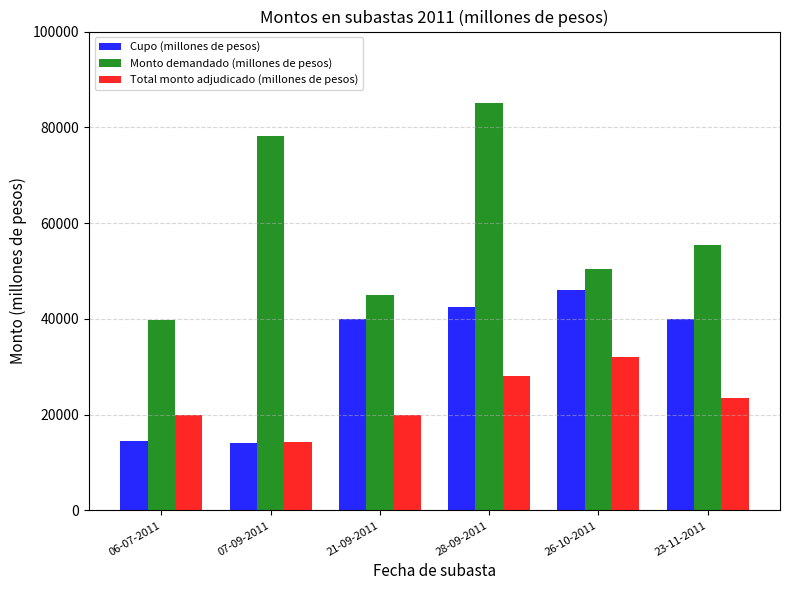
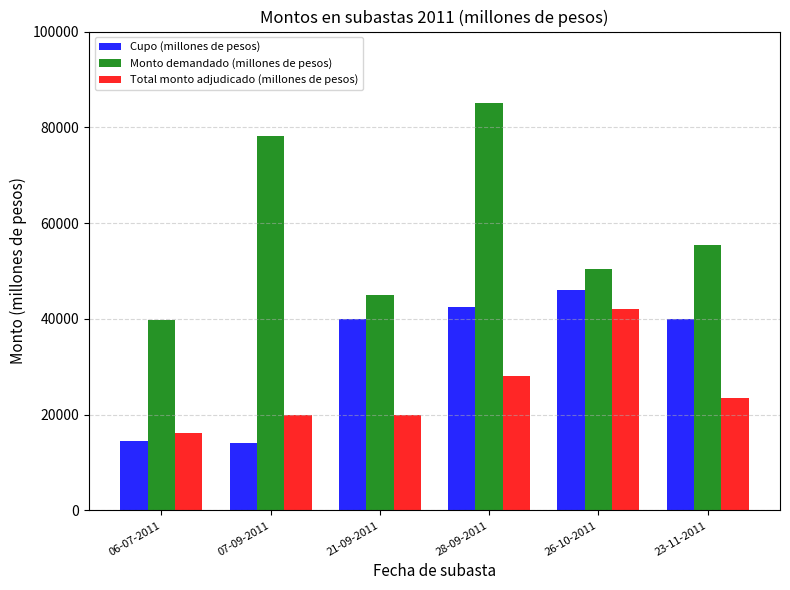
Total monto adjudicado (millones de pesos), 06-07-2011: 20000 -> 16000
Total monto adjudicado (millones de pesos), 07-09-2011: 14000 -> 20000
Total monto adjudicado (millones de pesos), 26-10-2011: 32000 -> 42000
